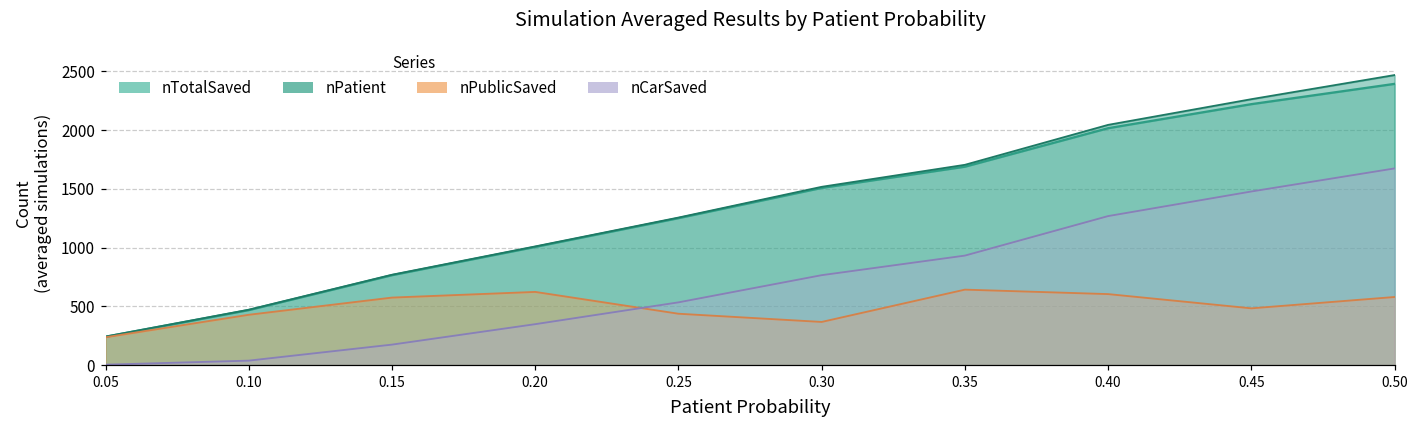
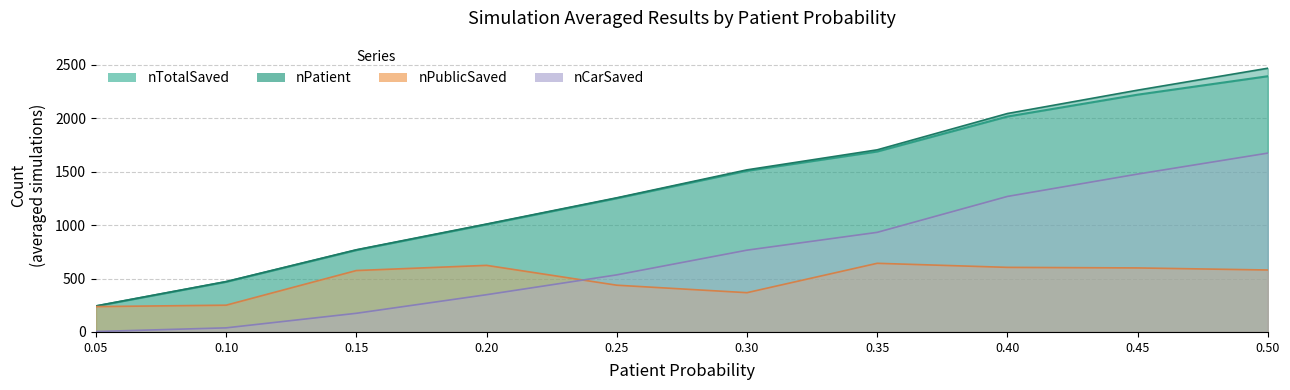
nPublicSaved, 0.10: 430 -> 250
nPublicSaved, 0.45: 480 -> 600
